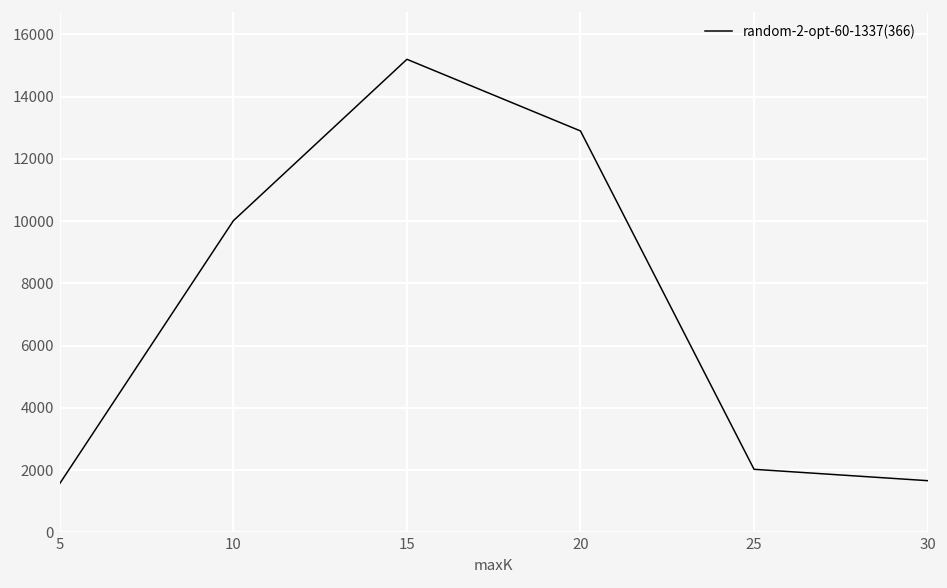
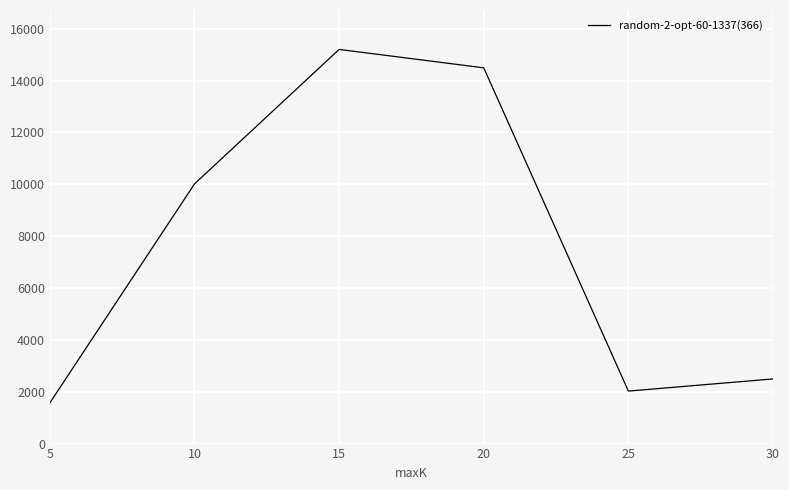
20: 12900 -> 14500
30: 1700 -> 2500
